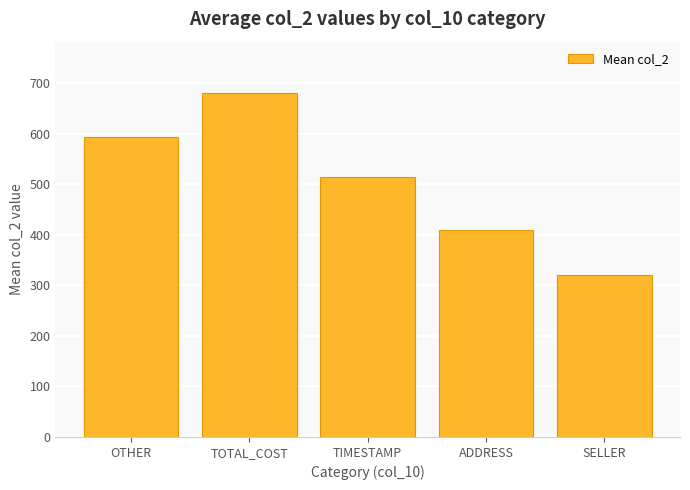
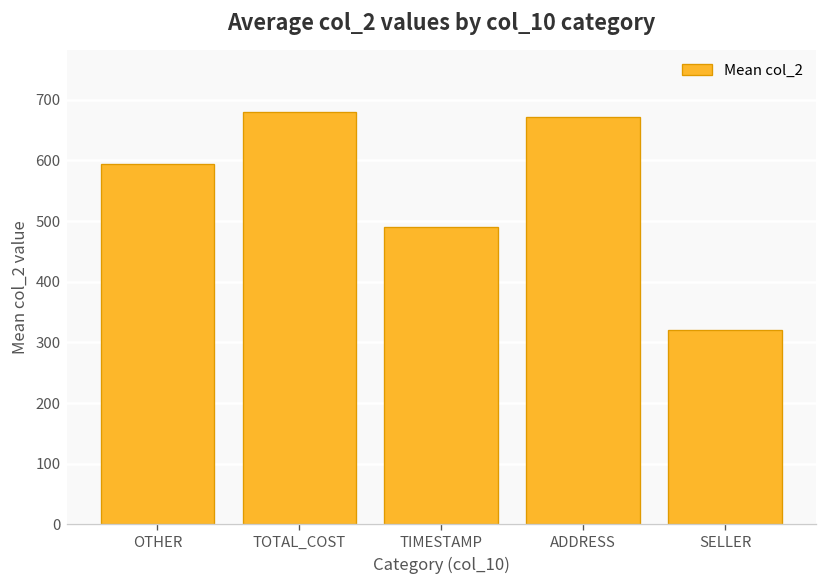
TIMESTAMP: 510 -> 490
ADDRESS: 410 -> 670
